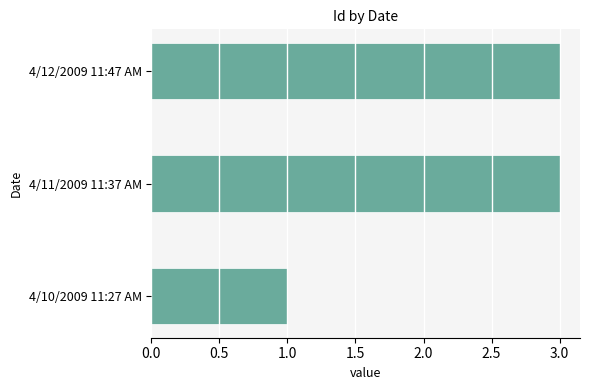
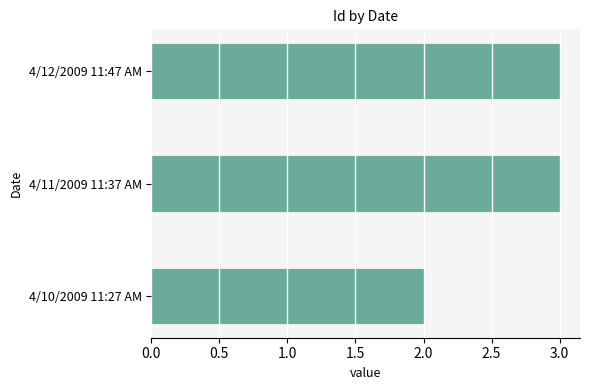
4/10/2009 11:27 AM: 1 -> 2
